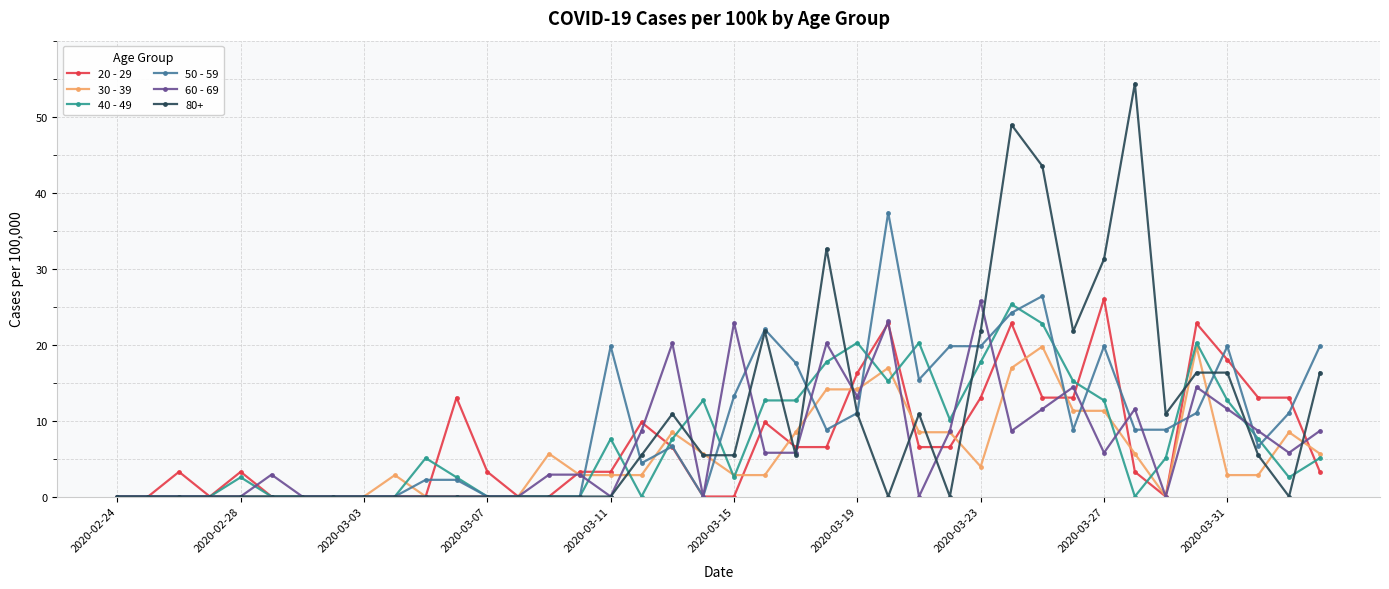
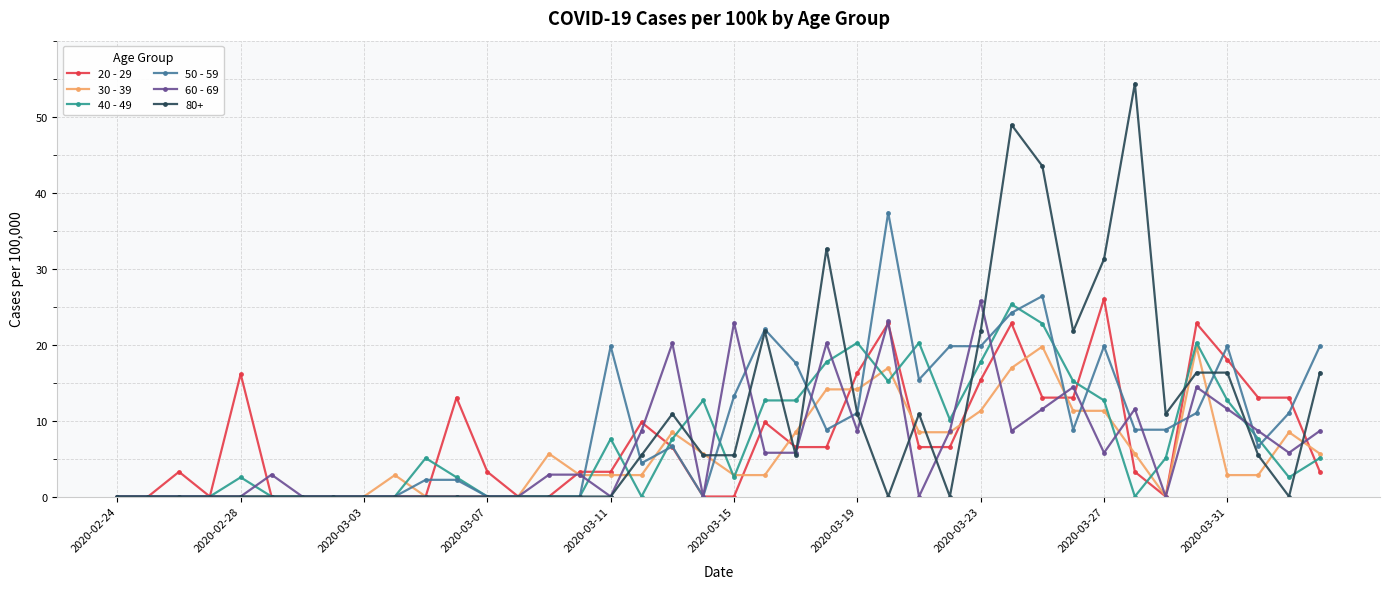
20 - 29, 2020-02-28: 3 -> 16
60 - 69, 2020-03-19: 13 -> 9
20 - 29, 2020-03-23: 13 -> 15
30 - 39, 2020-03-23: 4 -> 11
